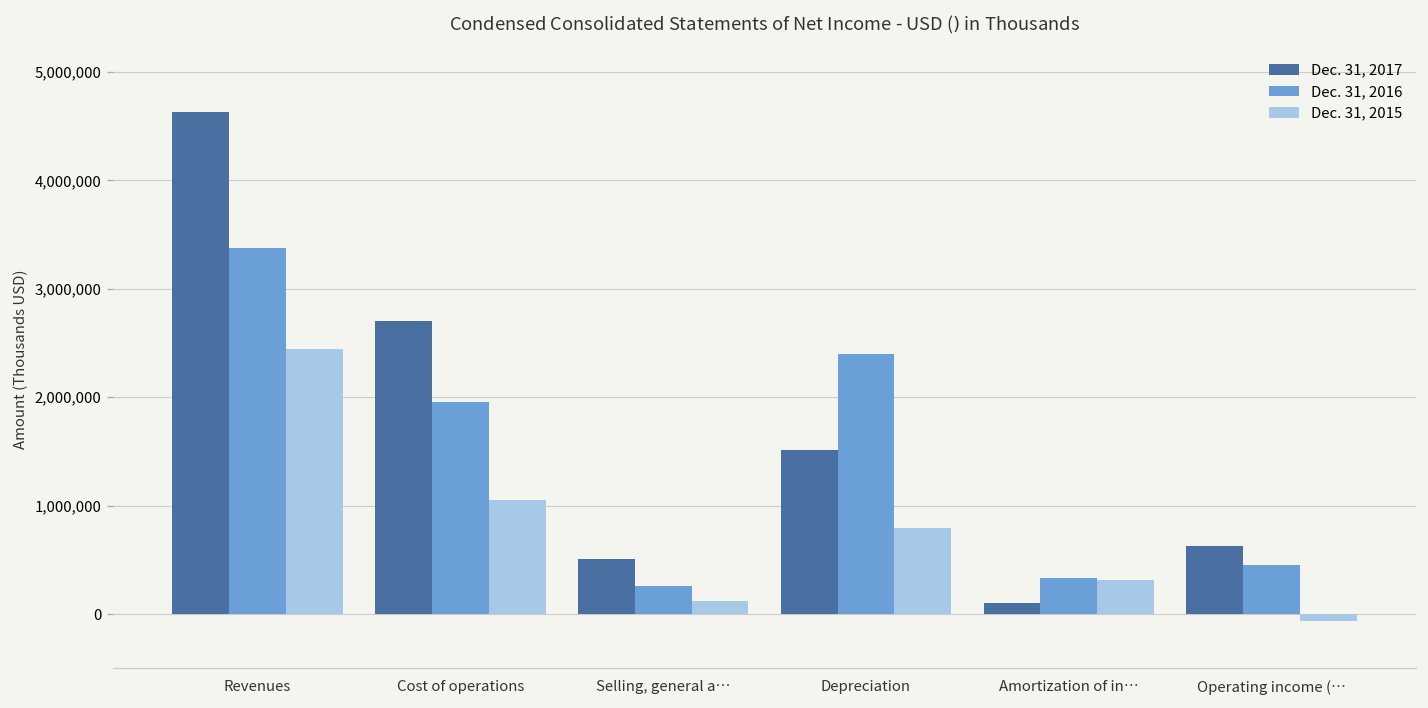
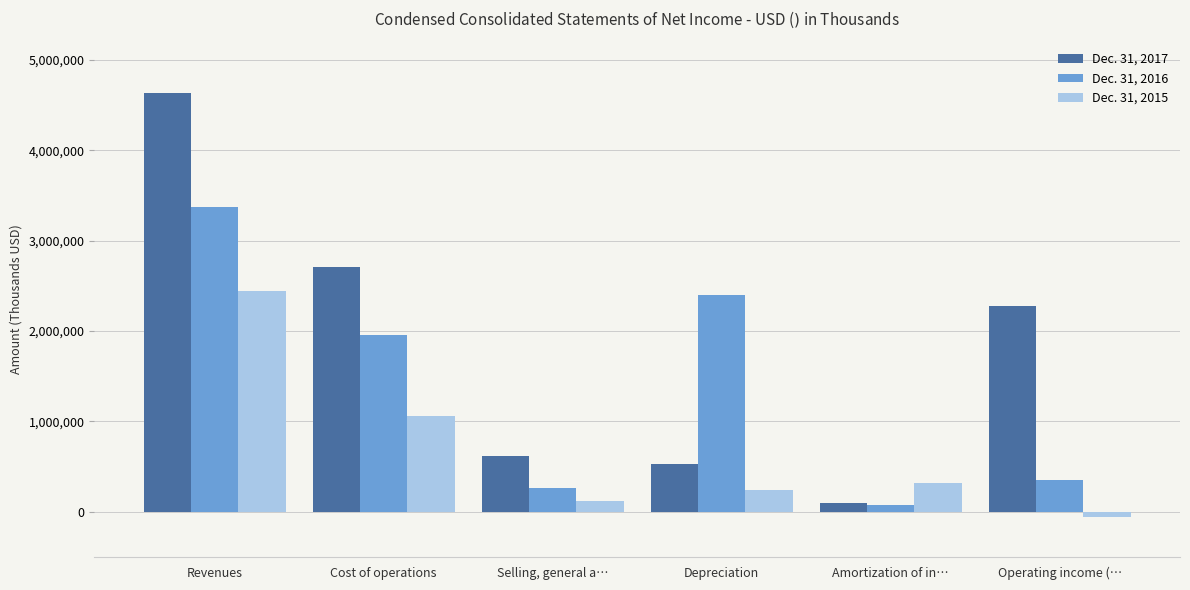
Dec. 31, 2017, Selling, general a…: 500,000 -> 600,000
Dec. 31, 2017, Depreciation: 1,500,000 -> 500,000
Dec. 31, 2015, Depreciation: 800,000 -> 200,000
Dec. 31, 2016, Amortization of in…: 300,000 -> 100,000
Dec. 31, 2017, Operating income (…: 600,000 -> 2,300,000
Dec. 31, 2016, Operating income (…: 500,000 -> 400,000
